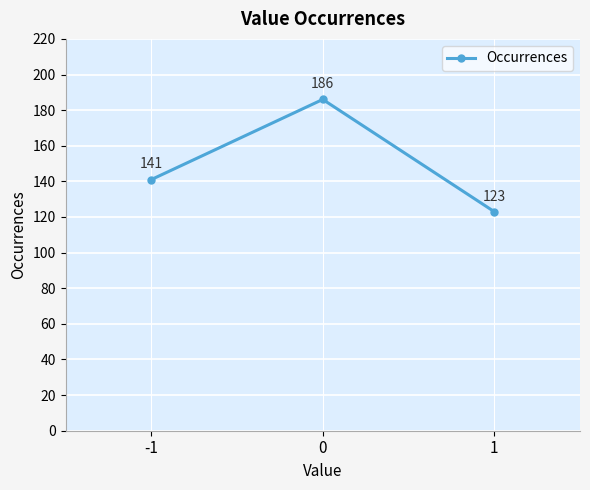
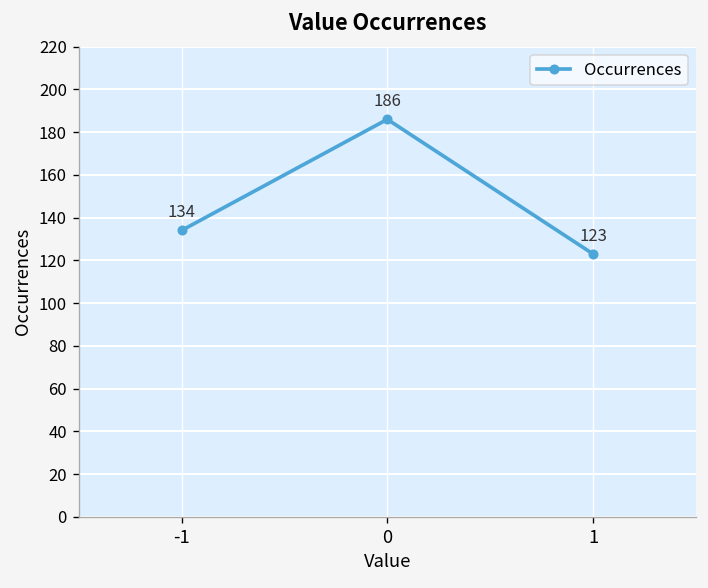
-1: 141 -> 134
